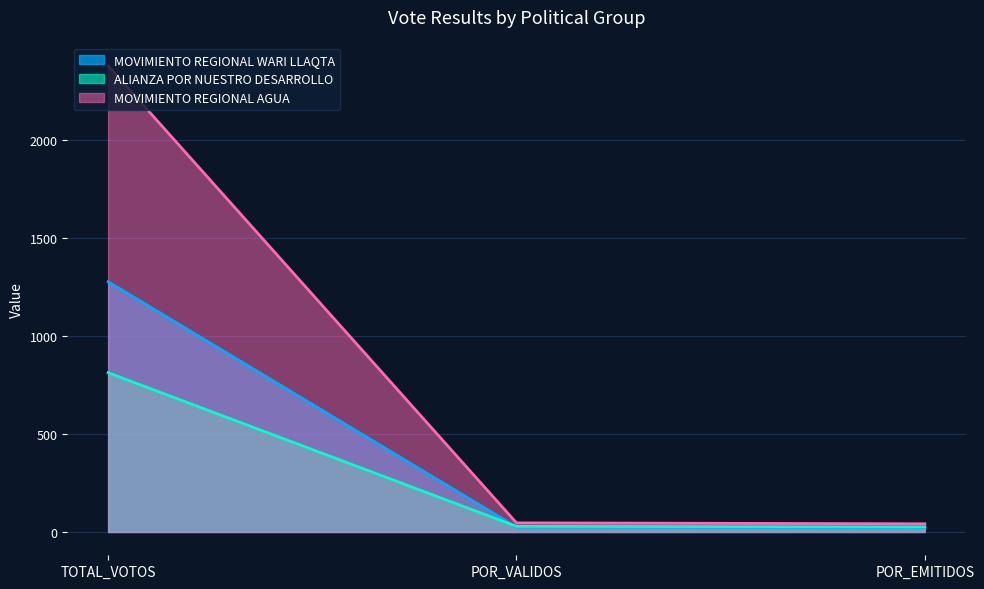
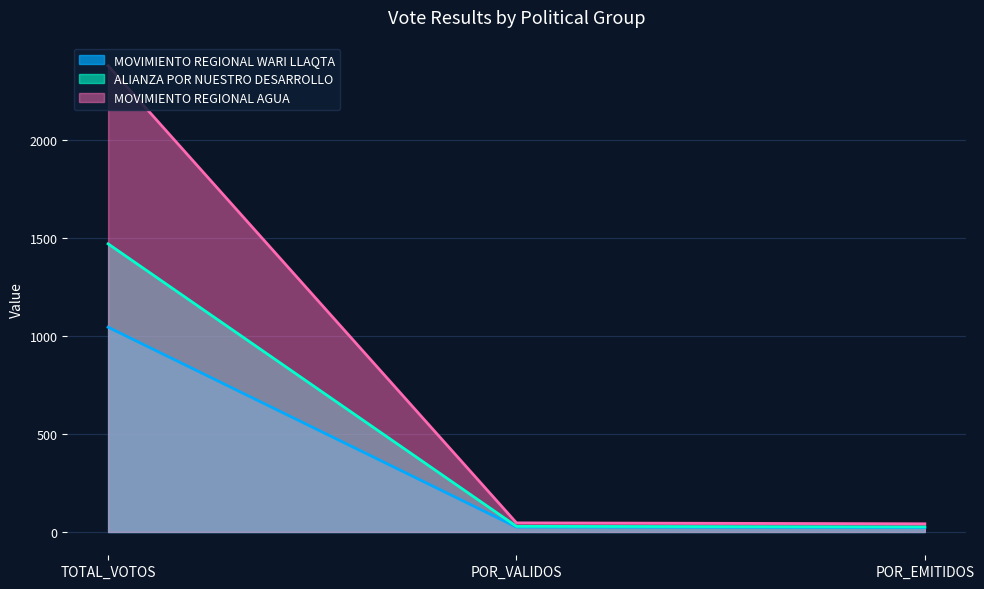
MOVIMIENTO REGIONAL WARI LLAQTA, TOTAL_VOTOS: 1280 -> 1040
ALIANZA POR NUESTRO DESARROLLO, TOTAL_VOTOS: 810 -> 1470
